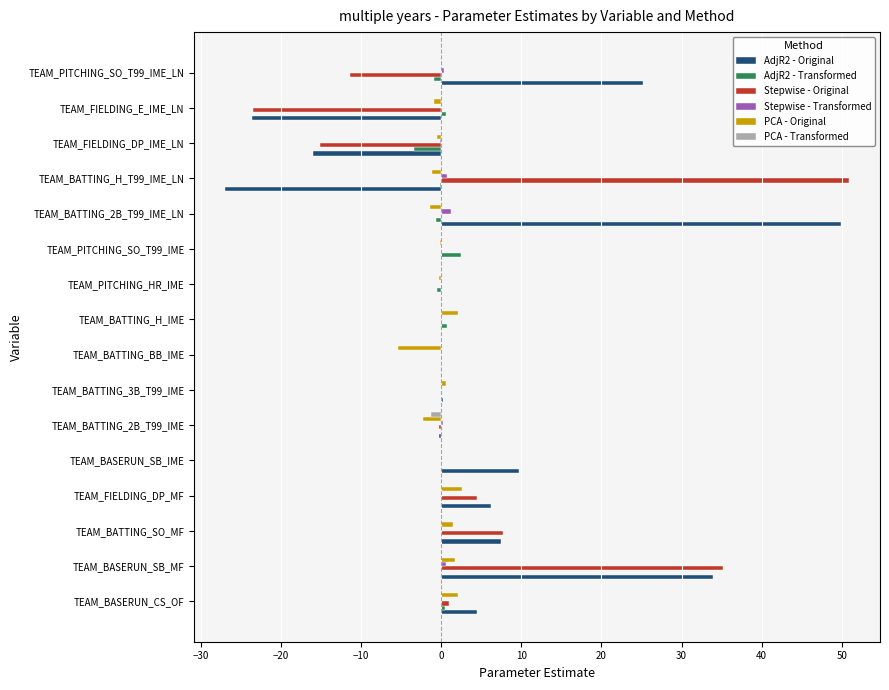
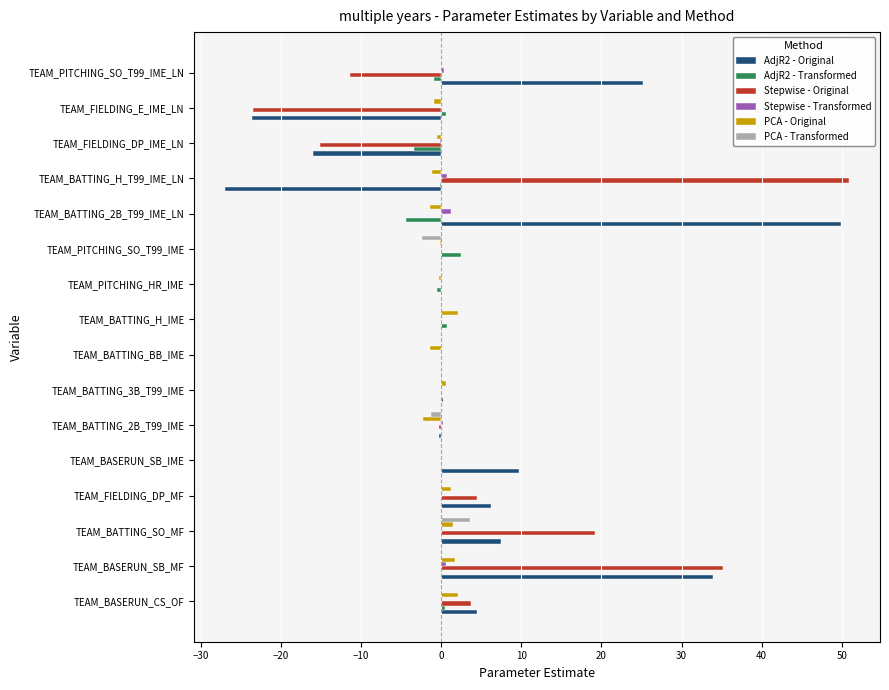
AdjR2 - Transformed, TEAM_BATTING_2B_T99_IME_LN: -1 -> -4
PCA - Transformed, TEAM_PITCHING_SO_T99_IME: 0 -> -2
PCA - Original, TEAM_BATTING_BB_IME: -5 -> -1
PCA - Original, TEAM_FIELDING_DP_MF: 3 -> 1
PCA - Transformed, TEAM_BATTING_SO_MF: 0 -> 4
Stepwise - Original, TEAM_BATTING_SO_MF: 8 -> 19
Stepwise - Original, TEAM_BASERUN_CS_OF: 1 -> 4
